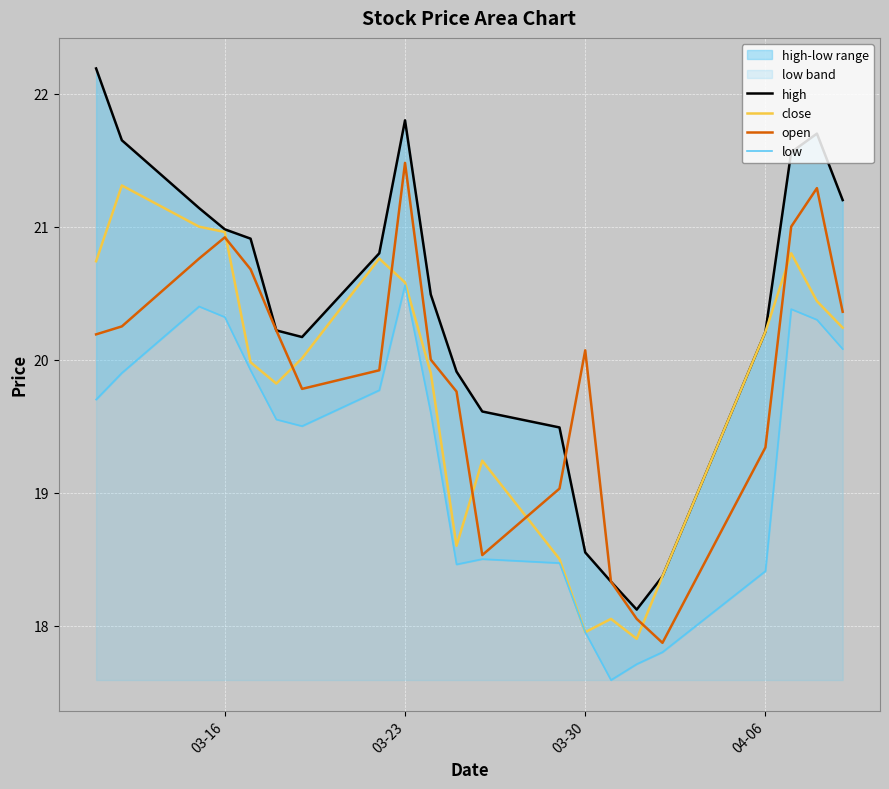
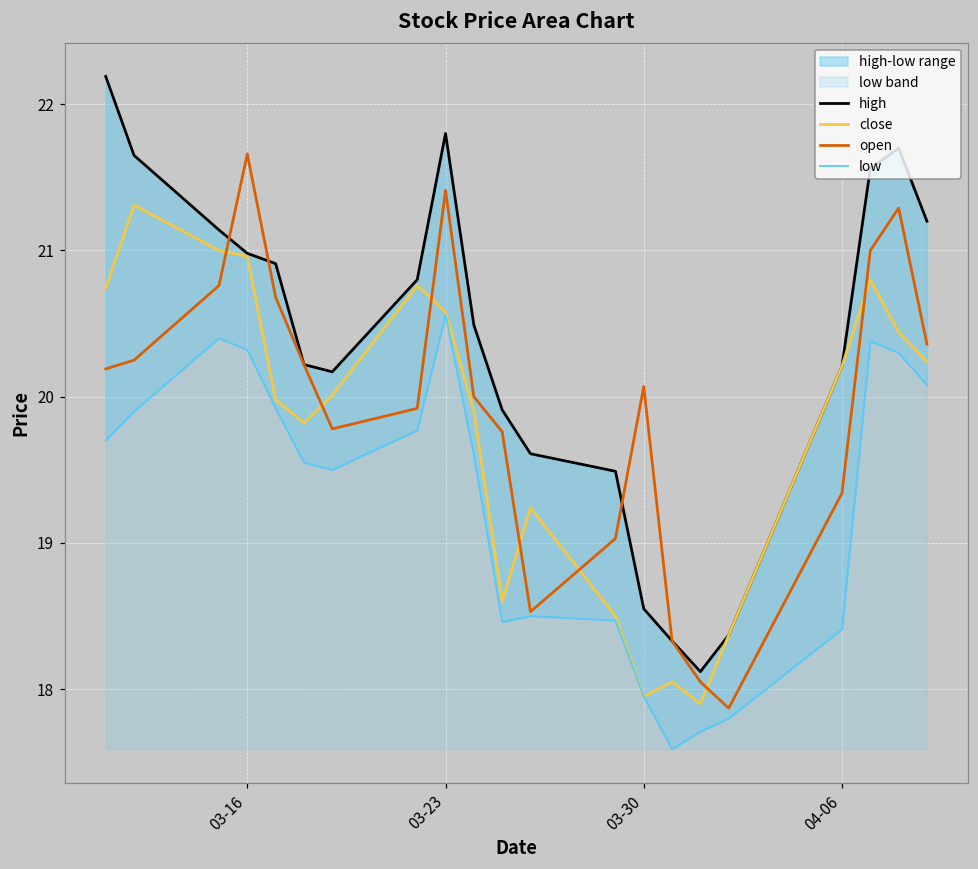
open, 03-16: 20.92 -> 21.66
open, 03-23: 21.48 -> 21.41
